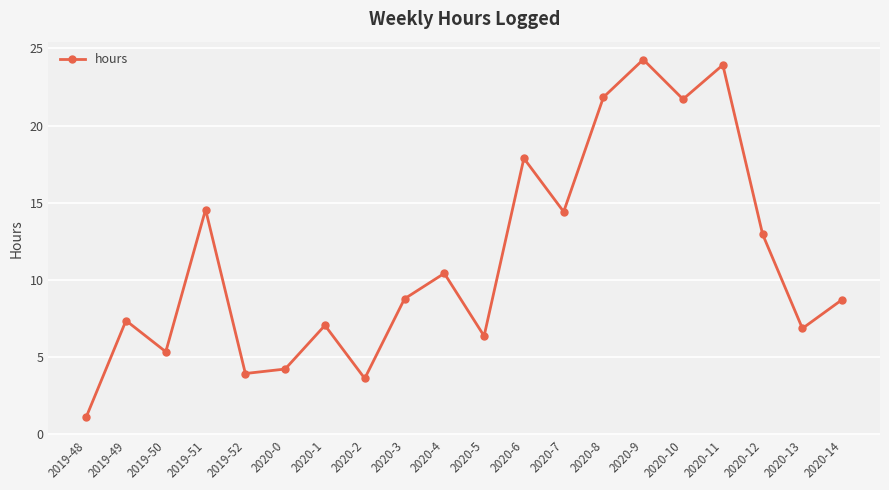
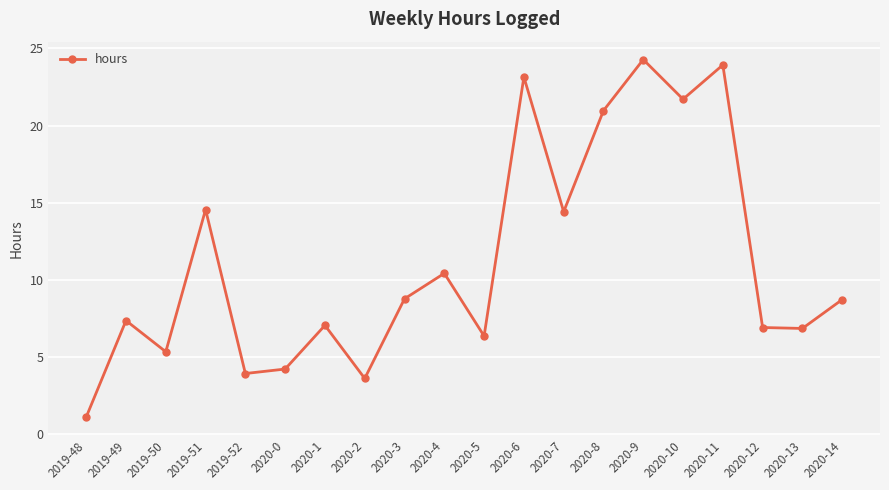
2020-6: 17.9 -> 23.2
2020-8: 21.8 -> 21.0
2020-12: 13.0 -> 6.9
